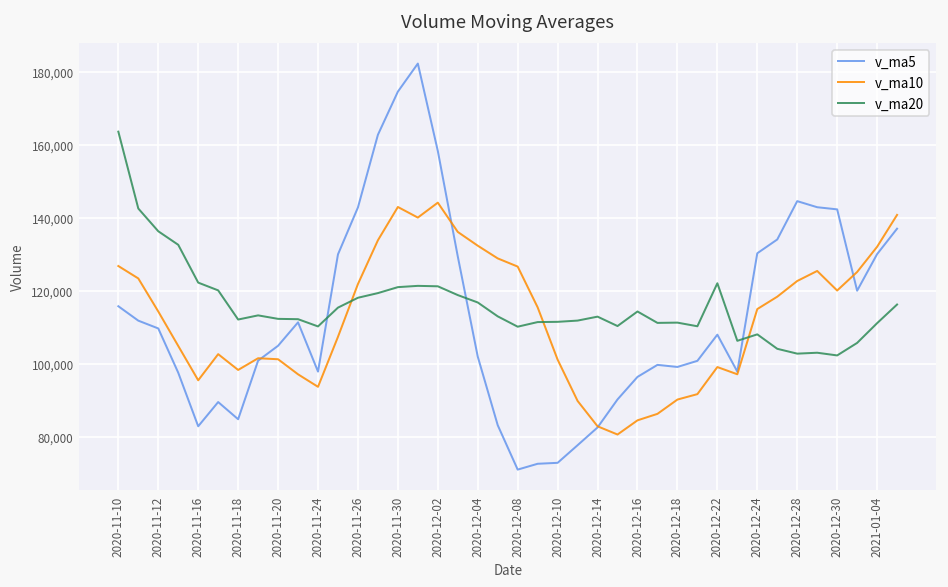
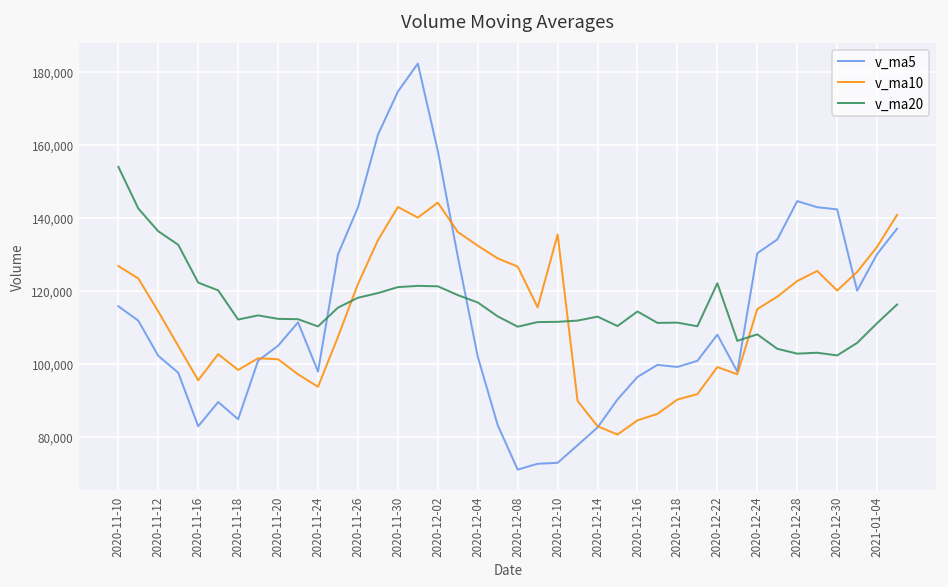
v_ma20, 2020-11-10: 164,000 -> 154,000
v_ma5, 2020-11-12: 110,000 -> 102,000
v_ma10, 2020-12-10: 101,000 -> 135,000
